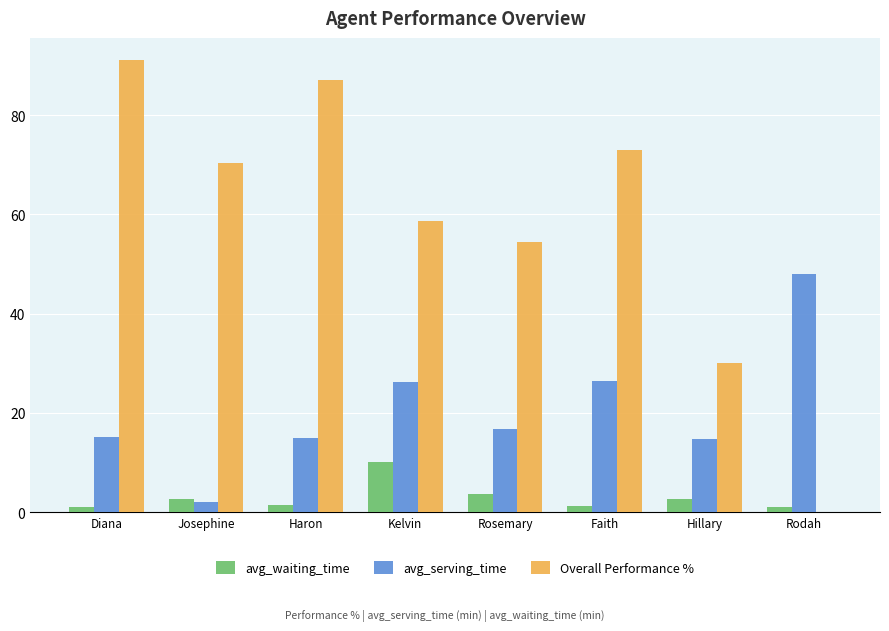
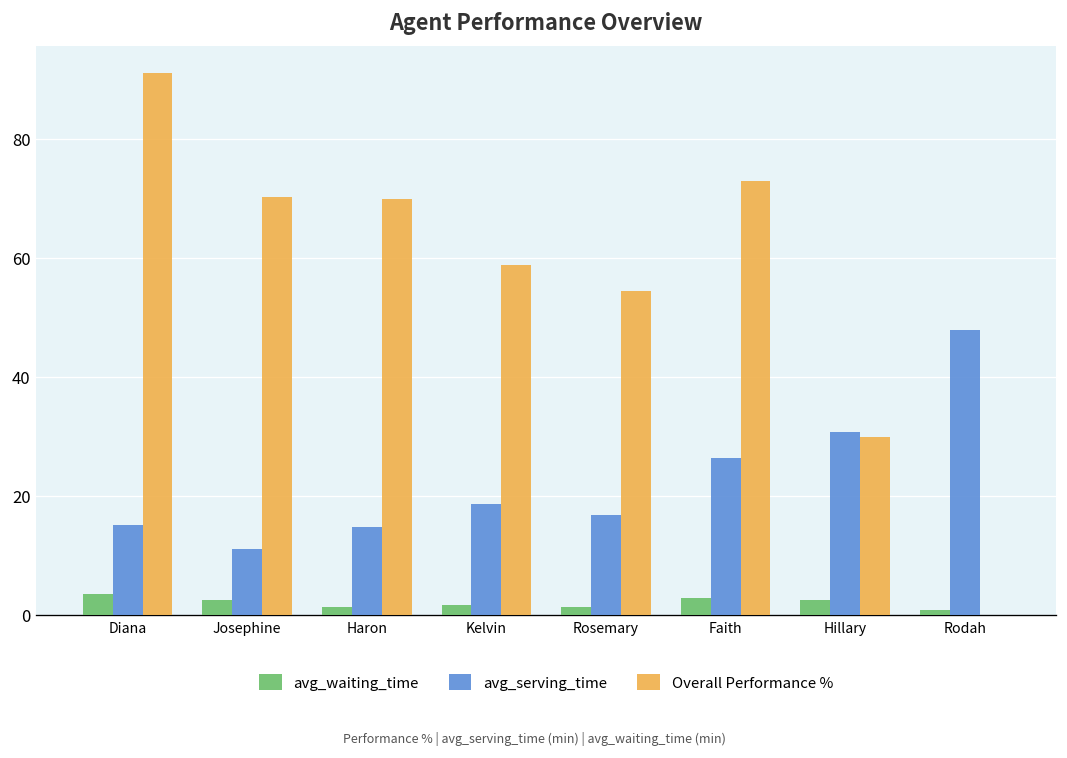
avg_waiting_time, Diana: 1 -> 4
avg_serving_time, Josephine: 2 -> 11
Overall Performance %, Haron: 87 -> 70
avg_waiting_time, Kelvin: 10 -> 2
avg_serving_time, Kelvin: 26 -> 19
avg_waiting_time, Rosemary: 4 -> 1
avg_waiting_time, Faith: 1 -> 3
avg_serving_time, Hillary: 15 -> 31
